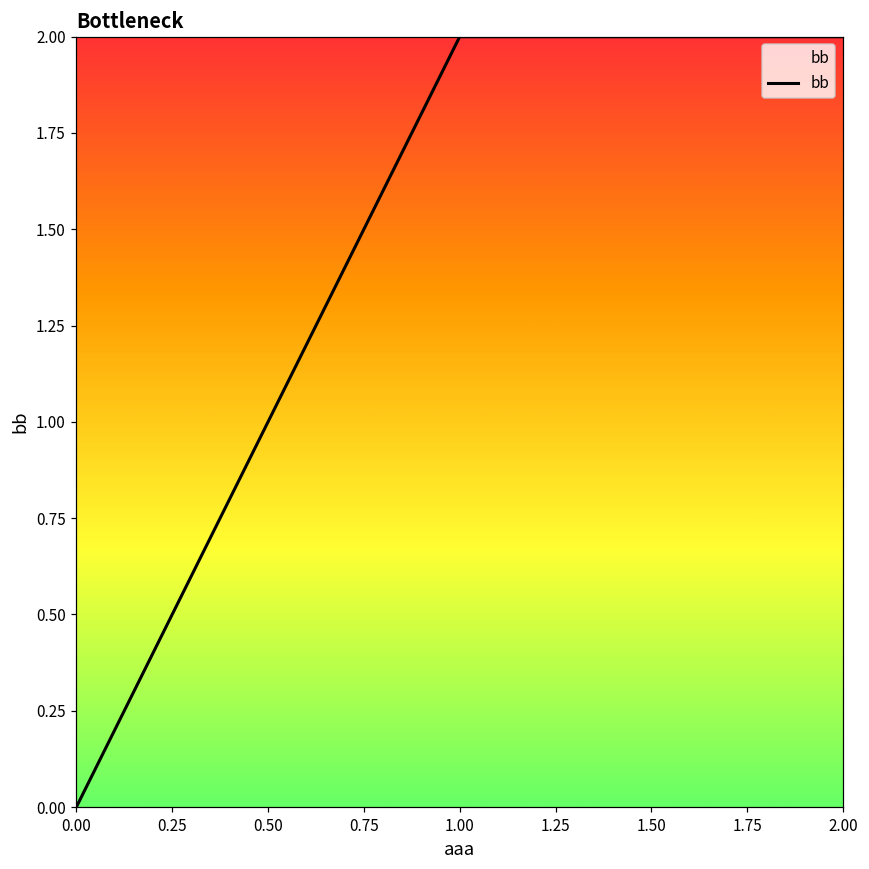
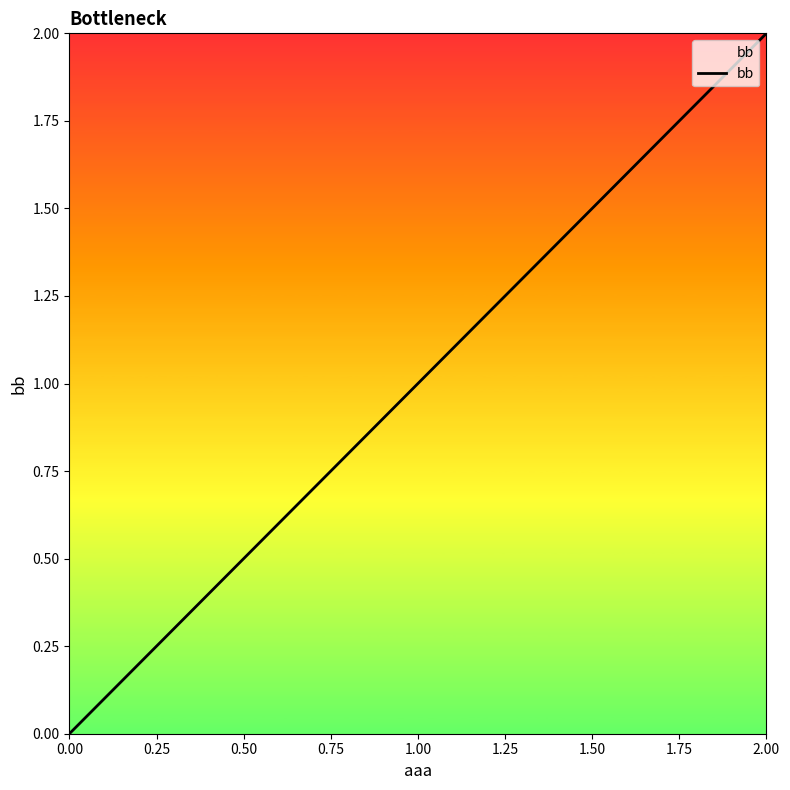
1.00: 2 -> 1
